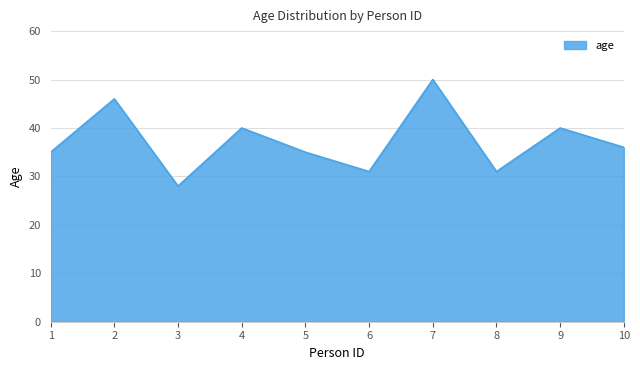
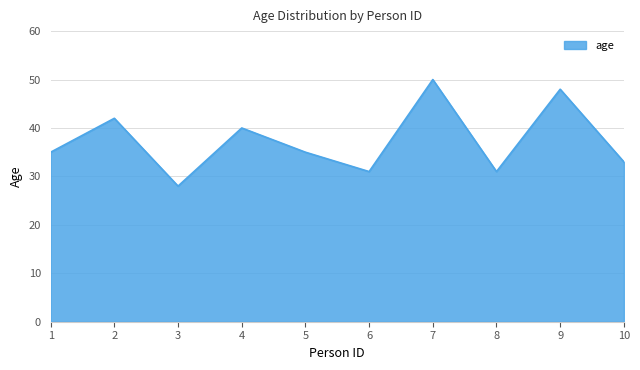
2: 46 -> 42
9: 40 -> 48
10: 36 -> 33
